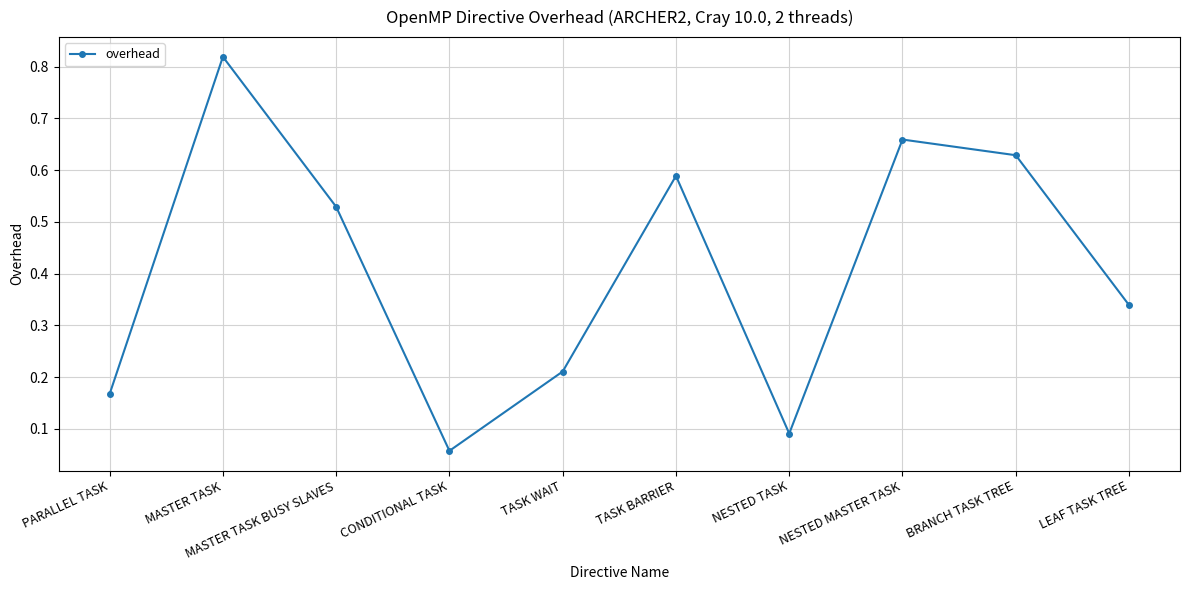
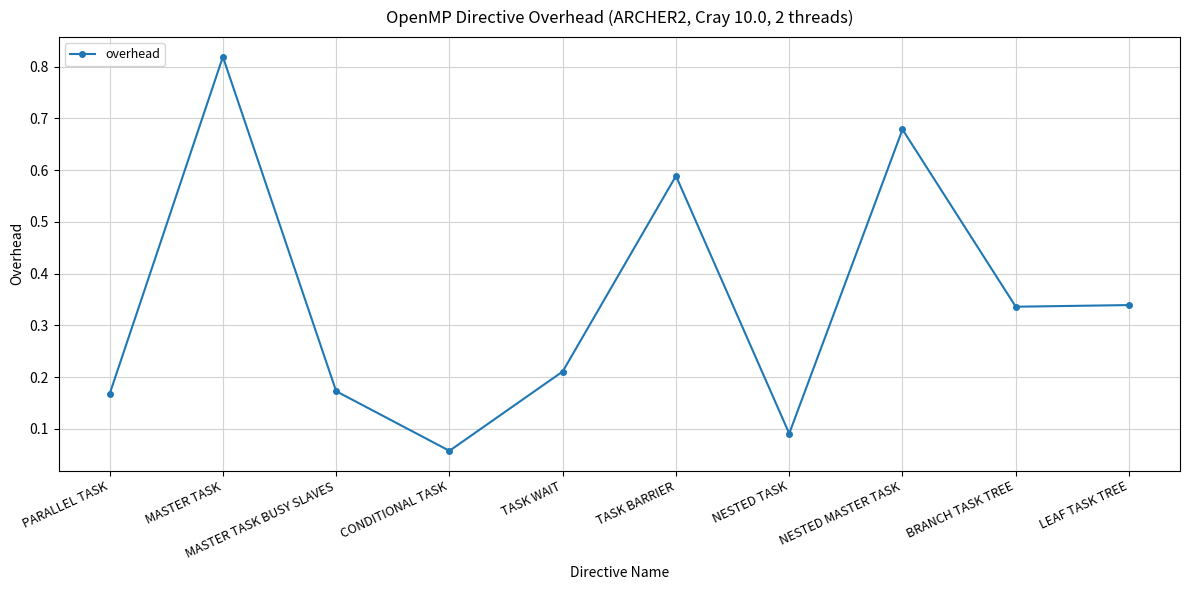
MASTER TASK BUSY SLAVES: 0.53 -> 0.17
NESTED MASTER TASK: 0.66 -> 0.68
BRANCH TASK TREE: 0.63 -> 0.34
